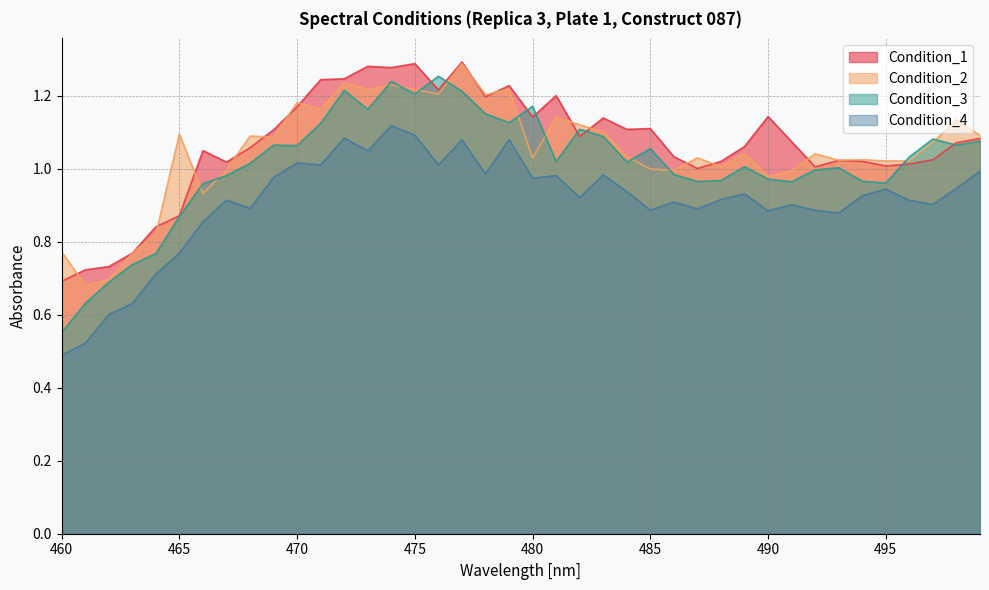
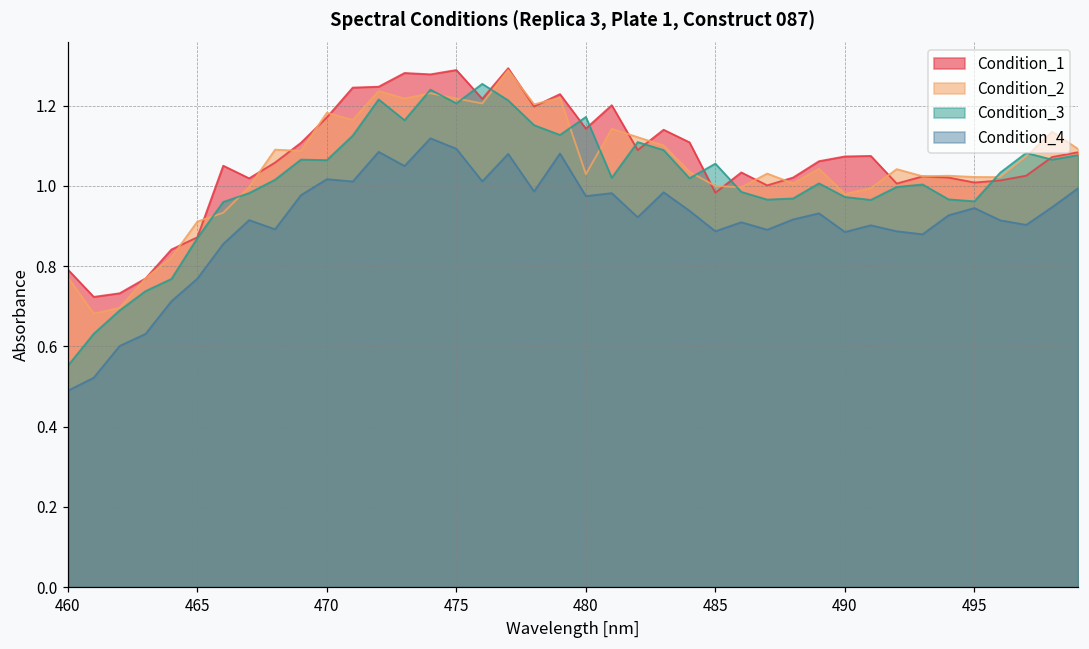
Condition_1, 460: 0.69 -> 0.79
Condition_2, 465: 1.10 -> 0.91
Condition_1, 485: 1.11 -> 0.98
Condition_1, 490: 1.14 -> 1.07
